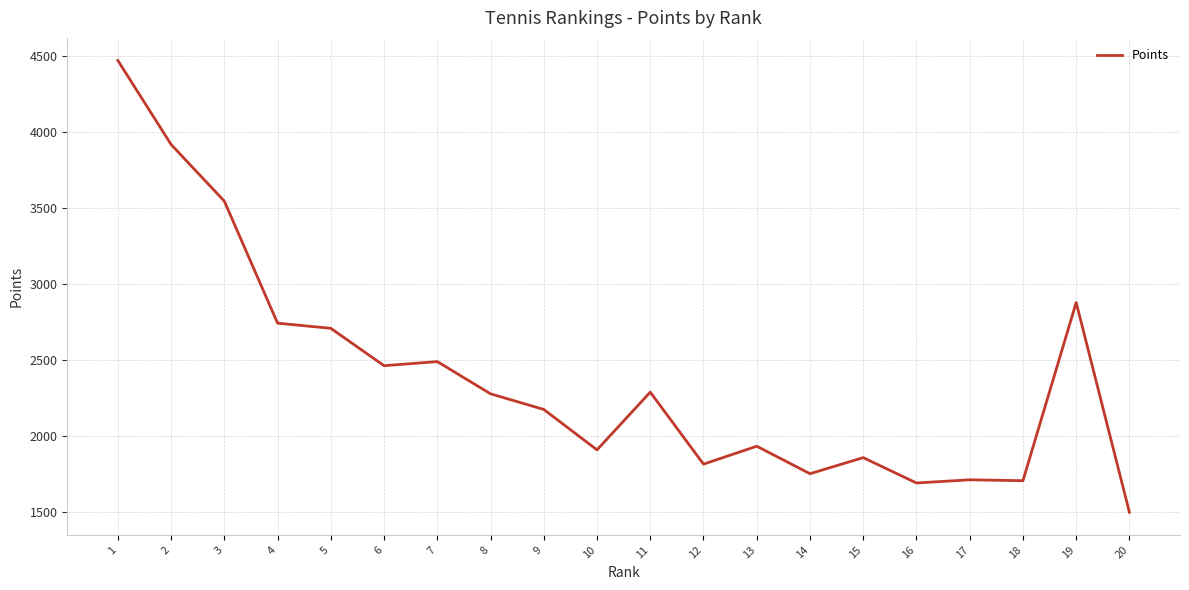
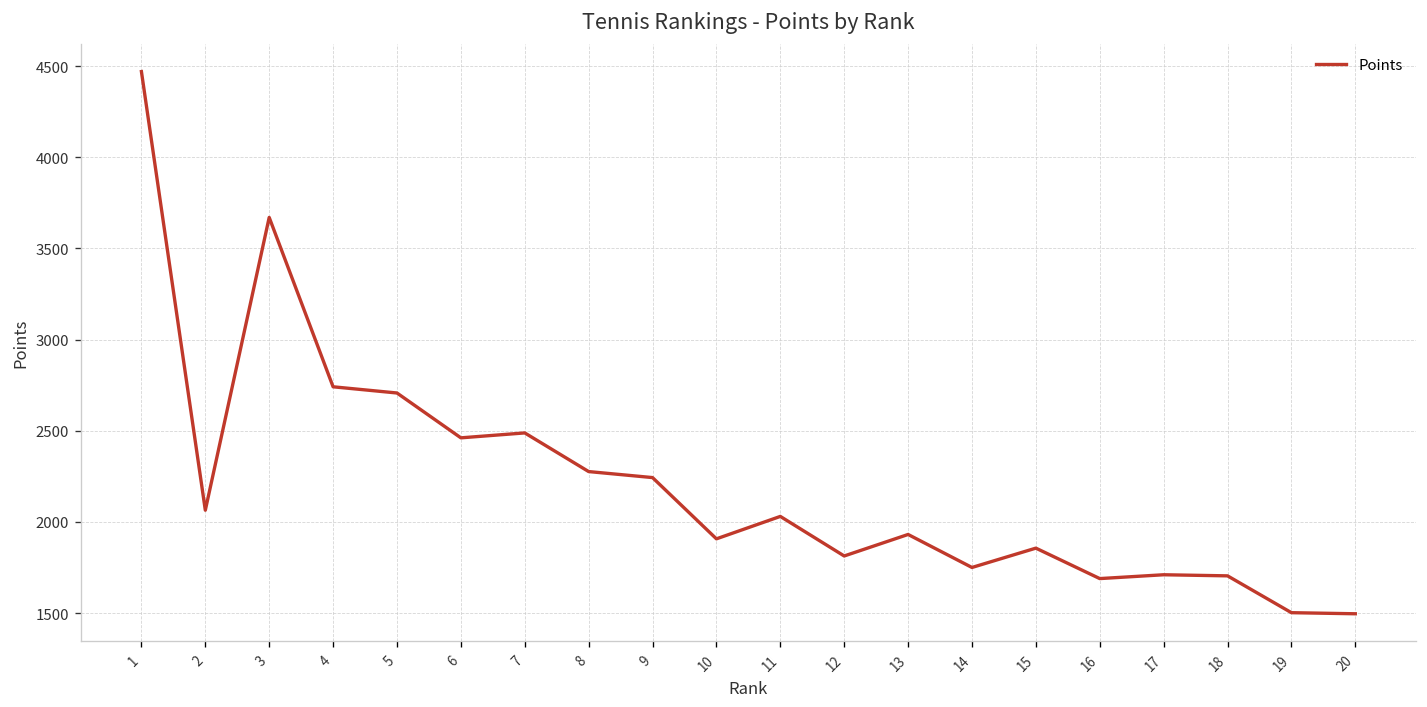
2: 3920 -> 2060
3: 3540 -> 3670
9: 2170 -> 2240
11: 2290 -> 2030
19: 2880 -> 1500
